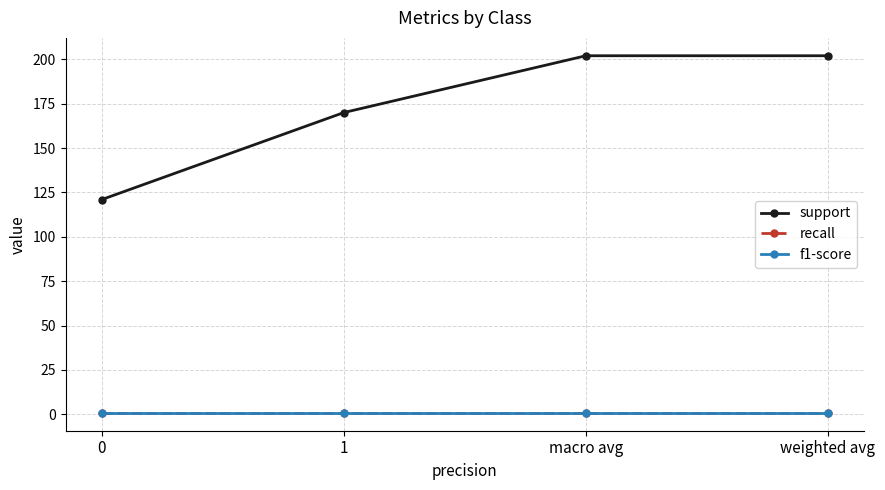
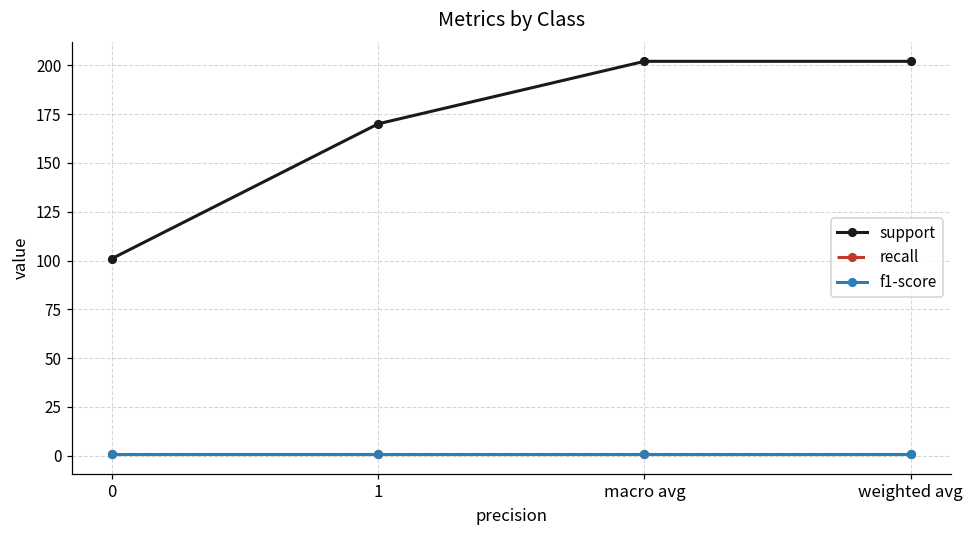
support, 0: 121 -> 101
